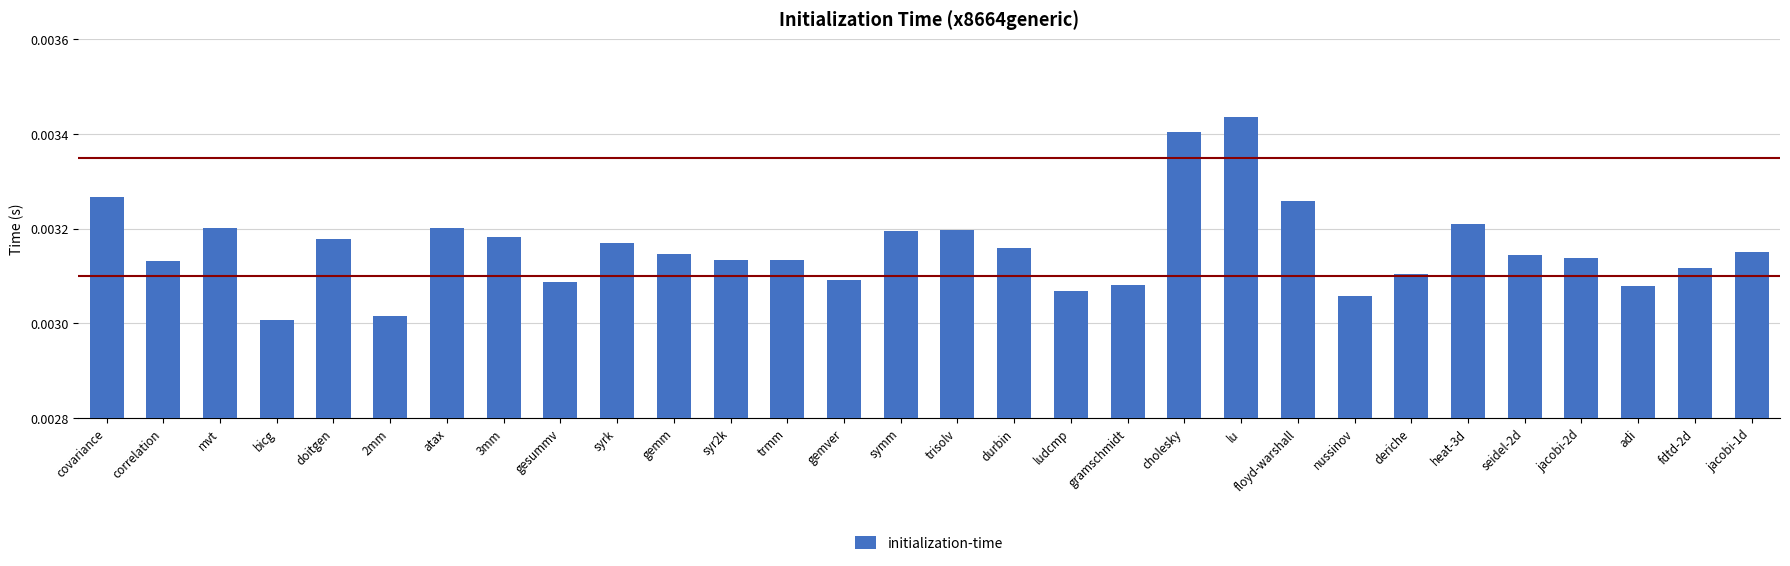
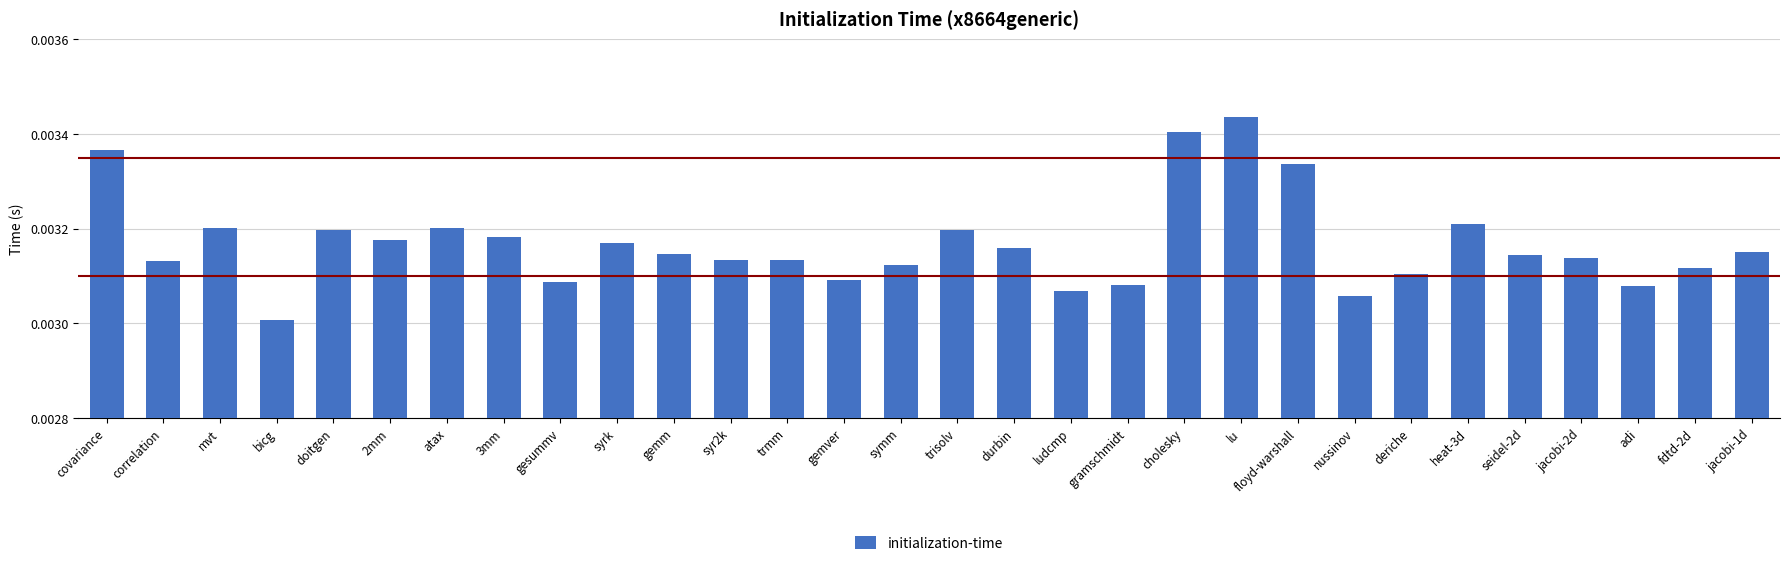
covariance: 0.00327 -> 0.00337
doitgen: 0.00318 -> 0.00320
2mm: 0.00302 -> 0.00318
symm: 0.00319 -> 0.00312
floyd-warshall: 0.00326 -> 0.00334
